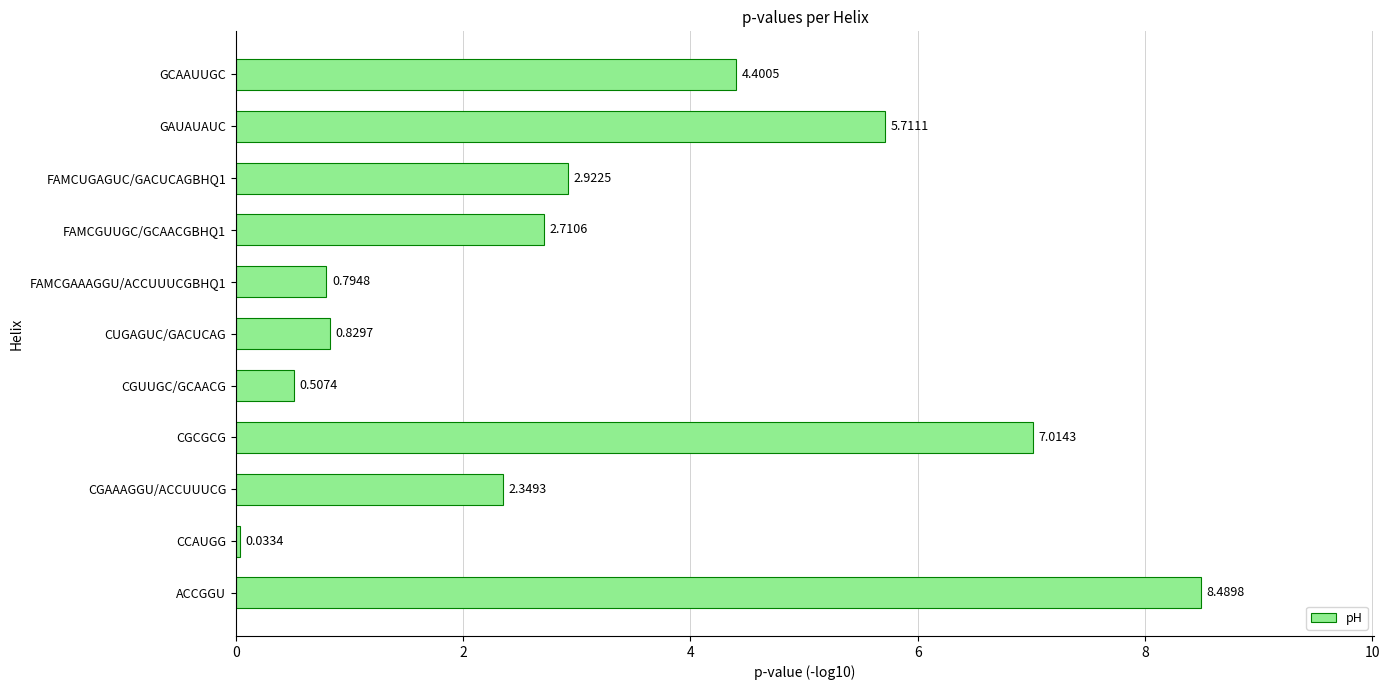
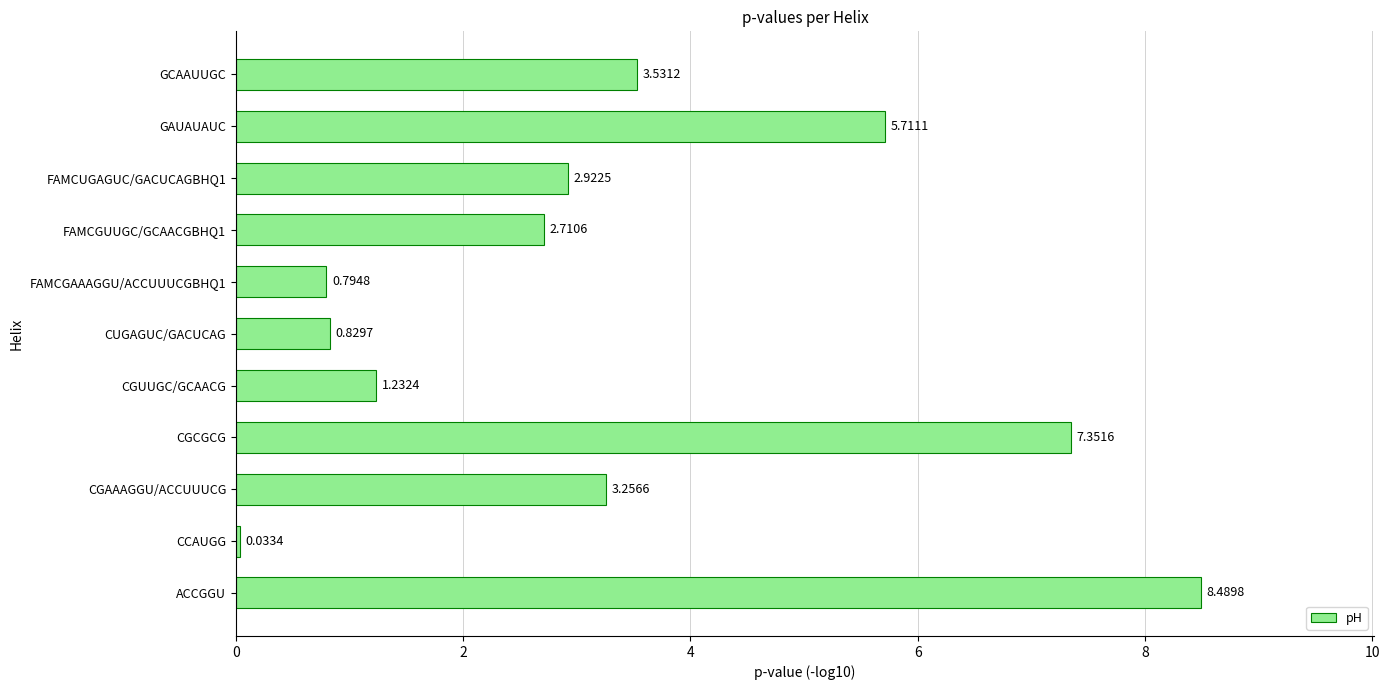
GCAAUUGC: 4.4005 -> 3.5312
CGUUGC/GCAACG: 0.5074 -> 1.2324
CGCGCG: 7.0143 -> 7.3516
CGAAAGGU/ACCUUUCG: 2.3493 -> 3.2566
